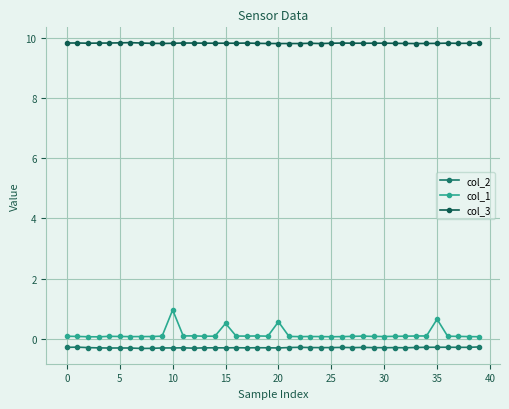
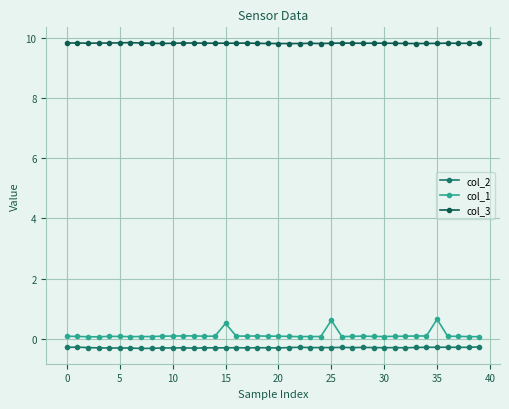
col_1, 10: 1.0 -> 0.1
col_1, 20: 0.6 -> 0.1
col_1, 25: 0.1 -> 0.6
